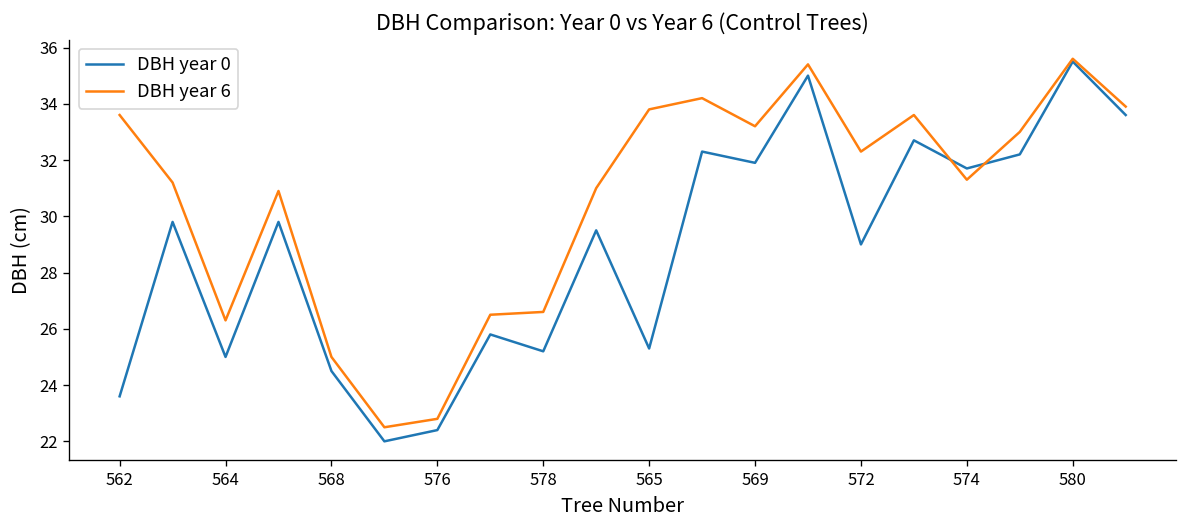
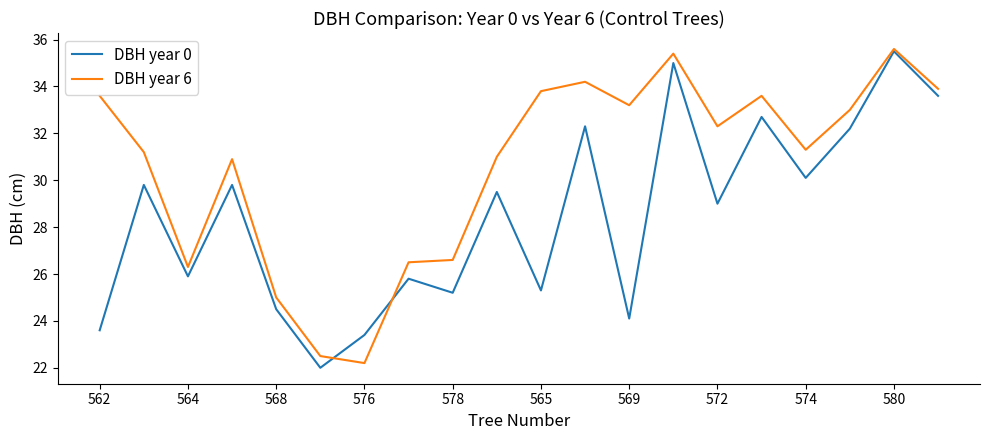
DBH year 0, 564: 25.0 -> 25.9
DBH year 0, 576: 22.4 -> 23.4
DBH year 6, 576: 22.8 -> 22.2
DBH year 0, 569: 31.9 -> 24.1
DBH year 0, 574: 31.7 -> 30.1
